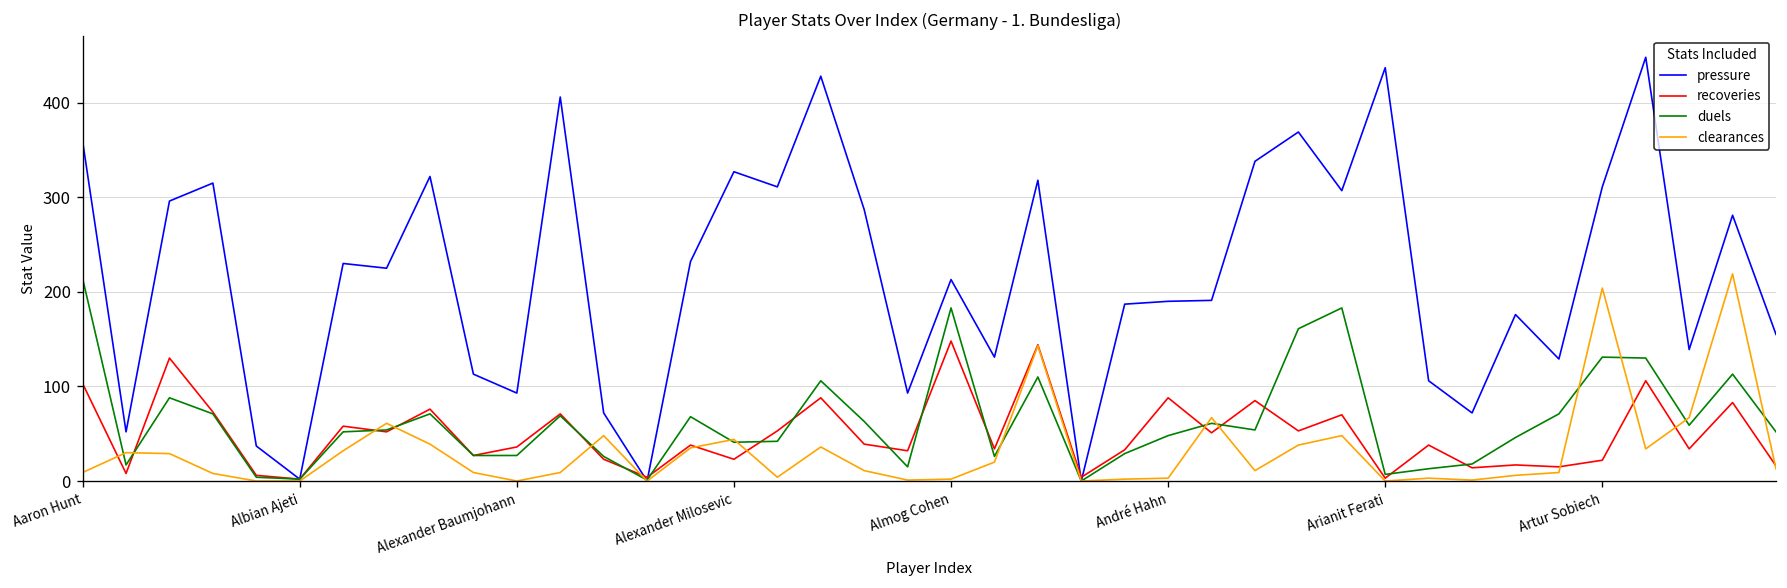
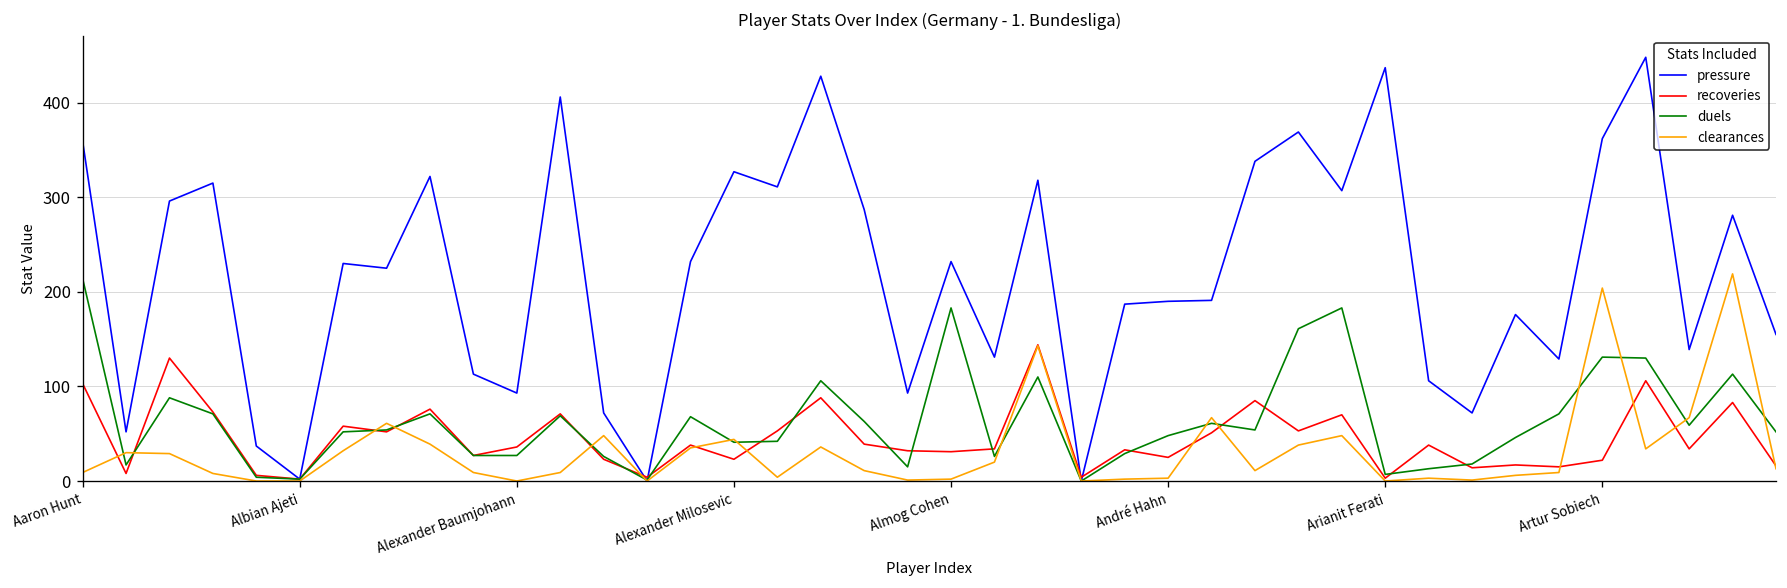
pressure, Almog Cohen: 210 -> 230
recoveries, Almog Cohen: 150 -> 30
recoveries, André Hahn: 90 -> 30
pressure, Artur Sobiech: 310 -> 360
